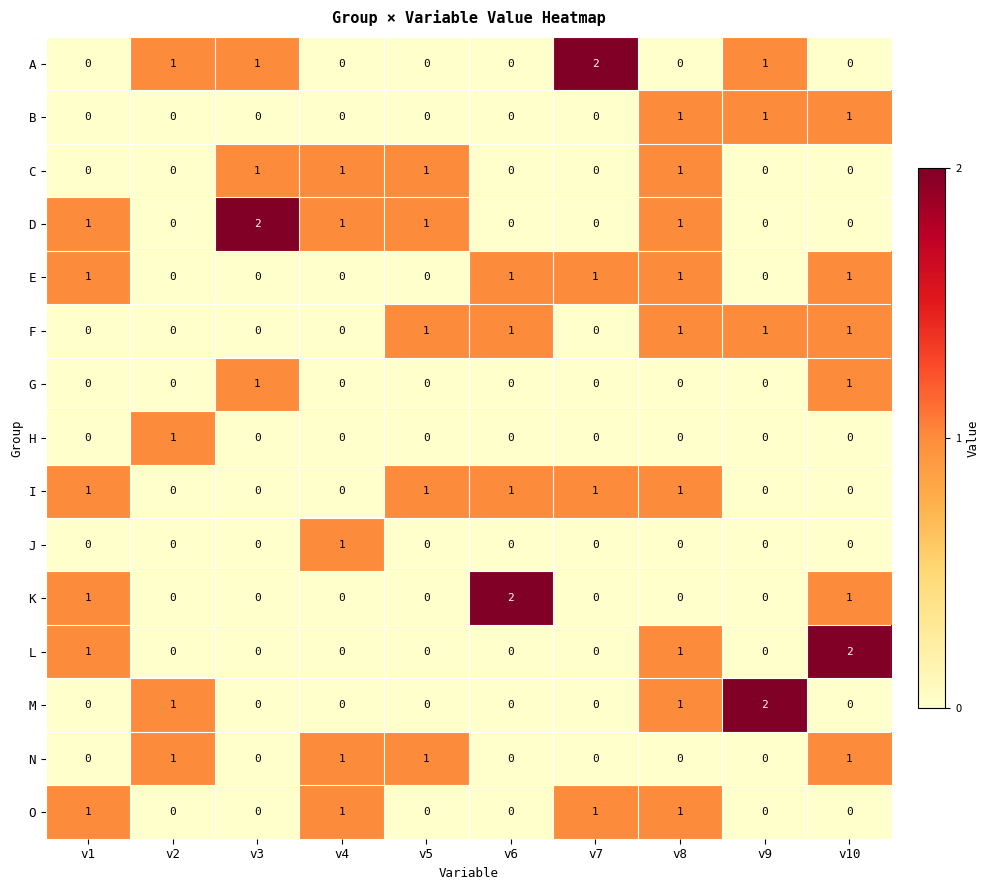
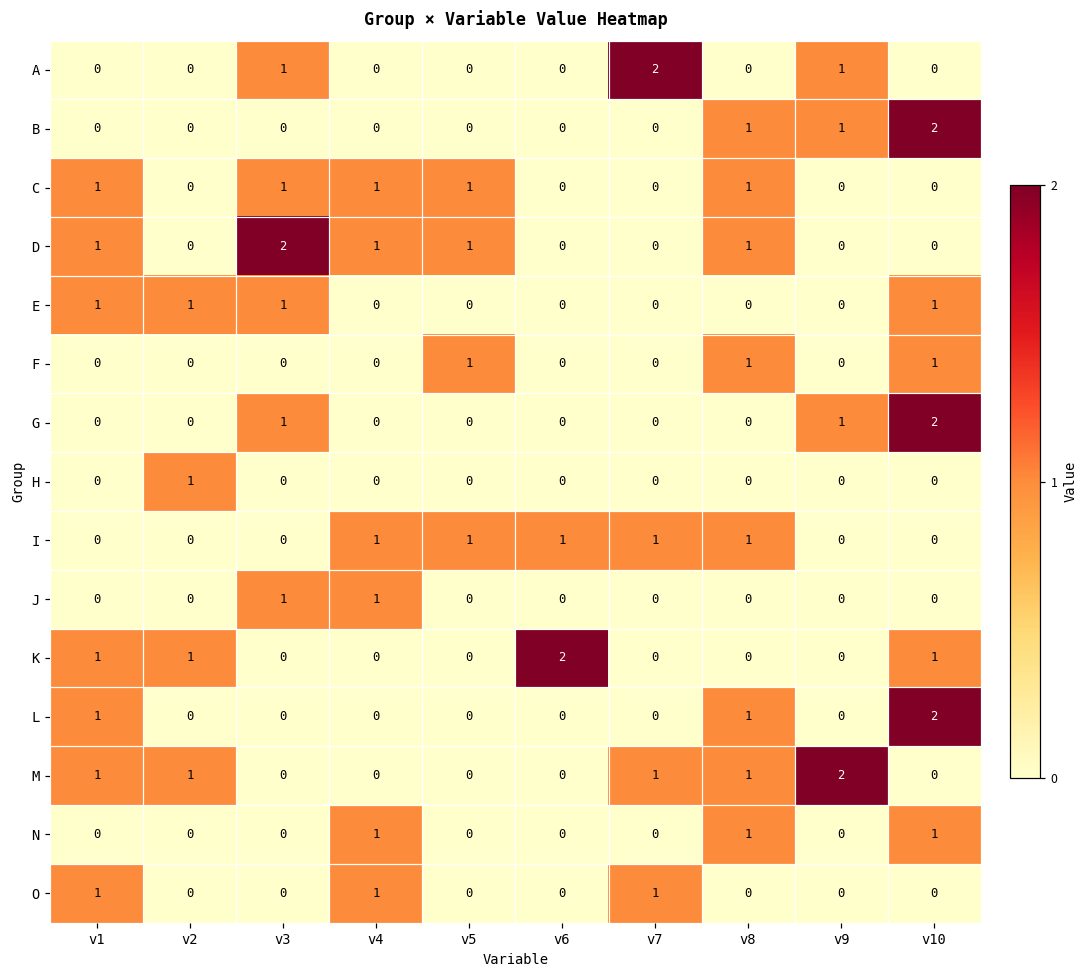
A, v2: 1 -> 0
B, v10: 1 -> 2
C, v1: 0 -> 1
E, v2: 0 -> 1
E, v3: 0 -> 1
E, v6: 1 -> 0
E, v7: 1 -> 0
E, v8: 1 -> 0
F, v6: 1 -> 0
F, v9: 1 -> 0
G, v9: 0 -> 1
G, v10: 1 -> 2
I, v1: 1 -> 0
I, v4: 0 -> 1
J, v3: 0 -> 1
K, v2: 0 -> 1
M, v1: 0 -> 1
M, v7: 0 -> 1
N, v2: 1 -> 0
N, v5: 1 -> 0
N, v8: 0 -> 1
O, v8: 1 -> 0
